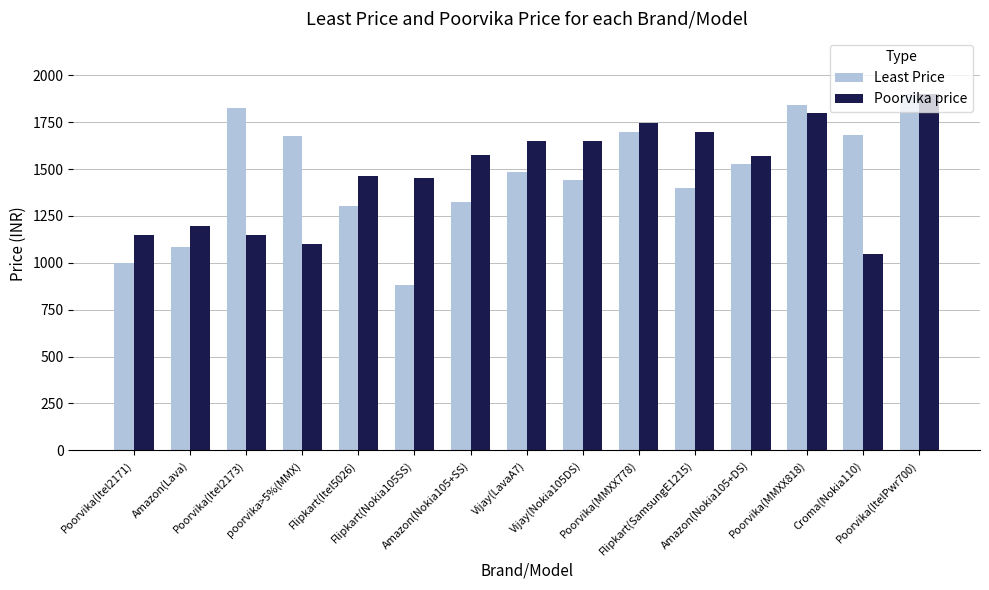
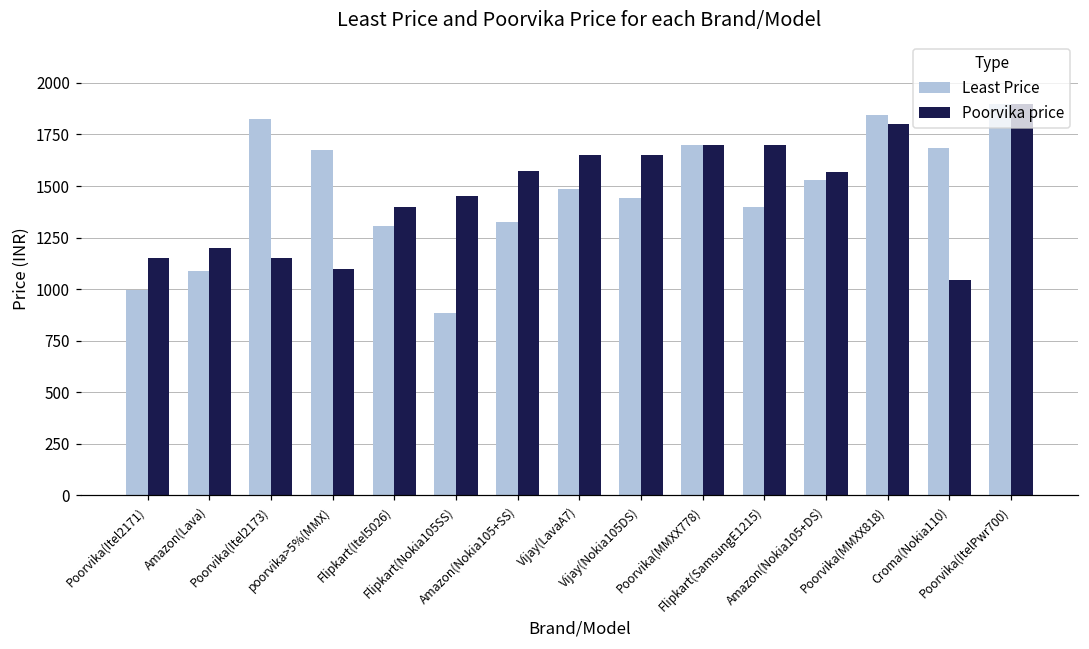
Poorvika price, Flipkart(Itel5026): 1460 -> 1400
Poorvika price, Poorvika(MMXX778): 1750 -> 1700
